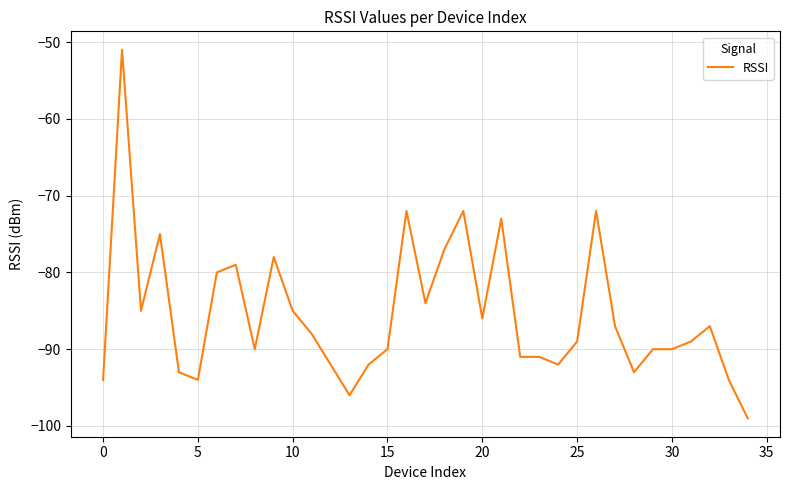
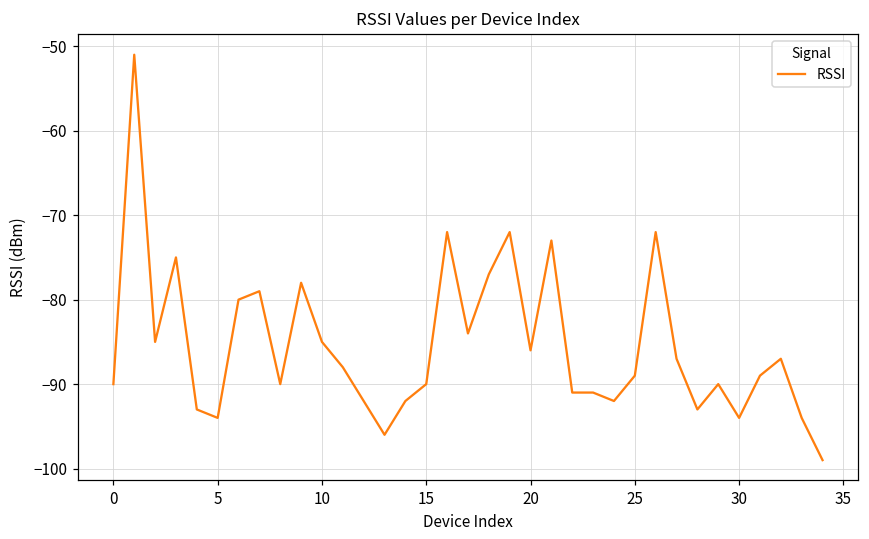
0: -94 -> -90
30: -90 -> -94
